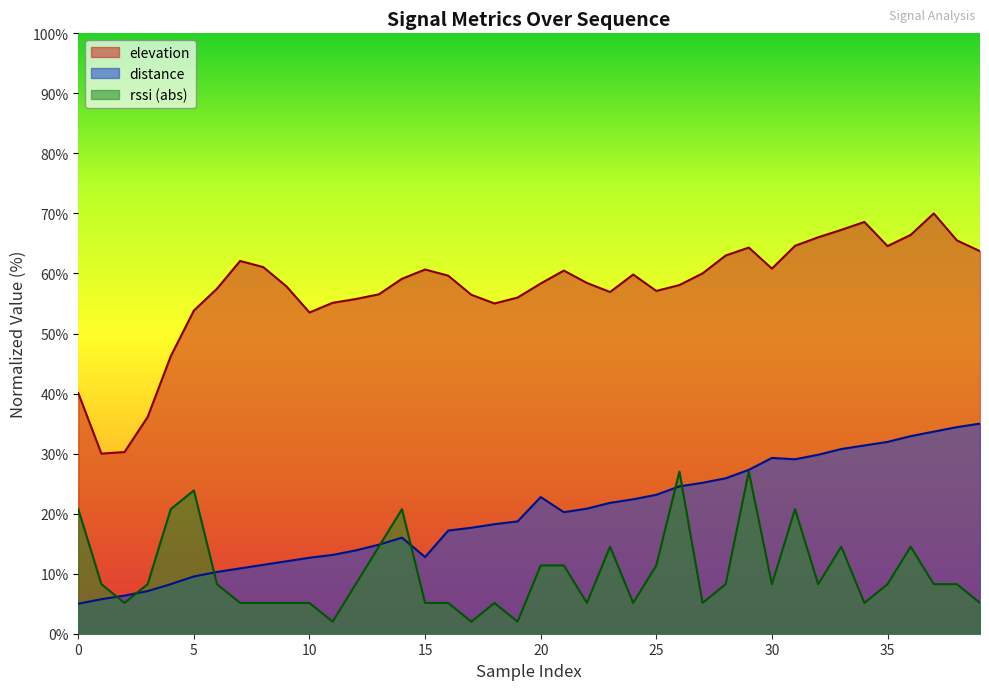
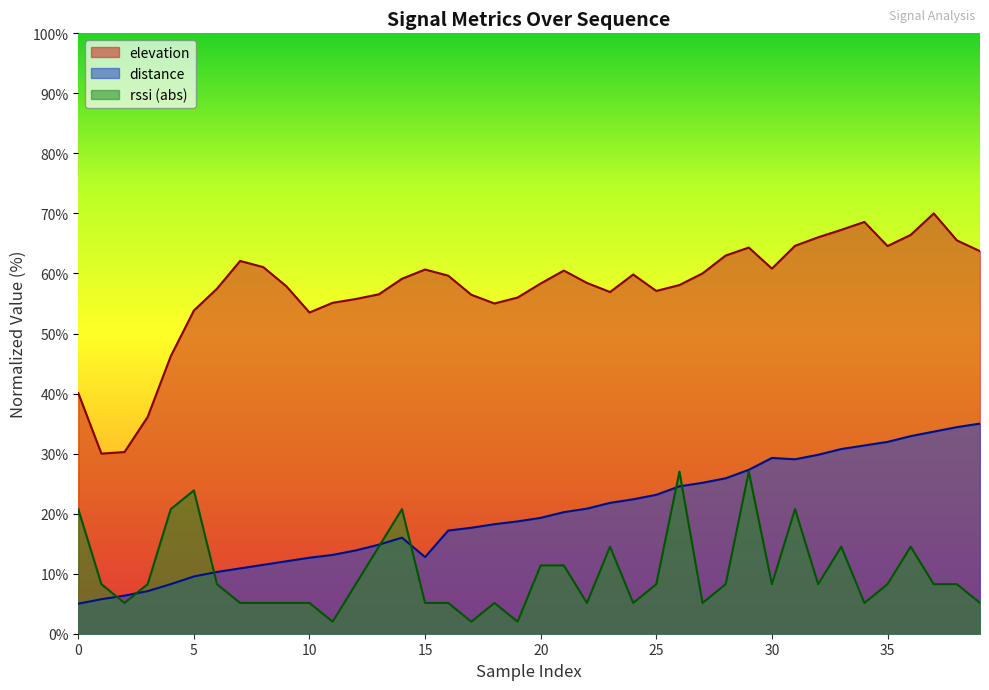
distance, 20: 23% -> 19%
rssi (abs), 25: 11% -> 8%
